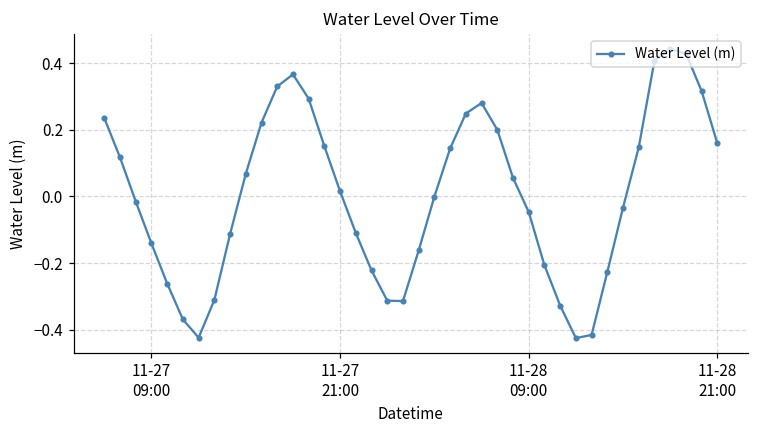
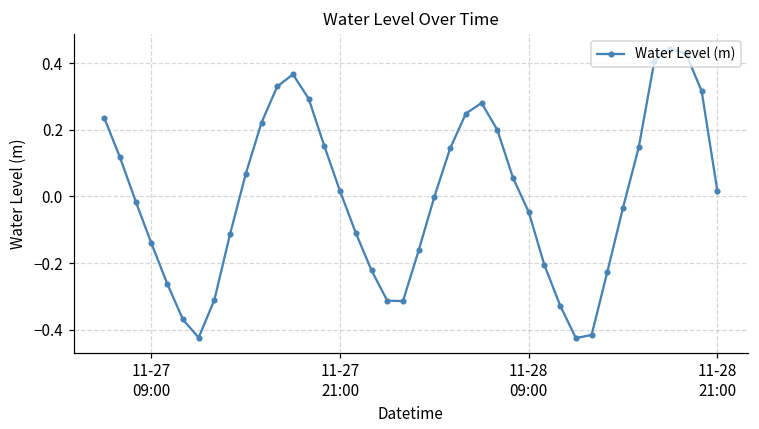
11-28 21:00: 0.16 -> 0.02
